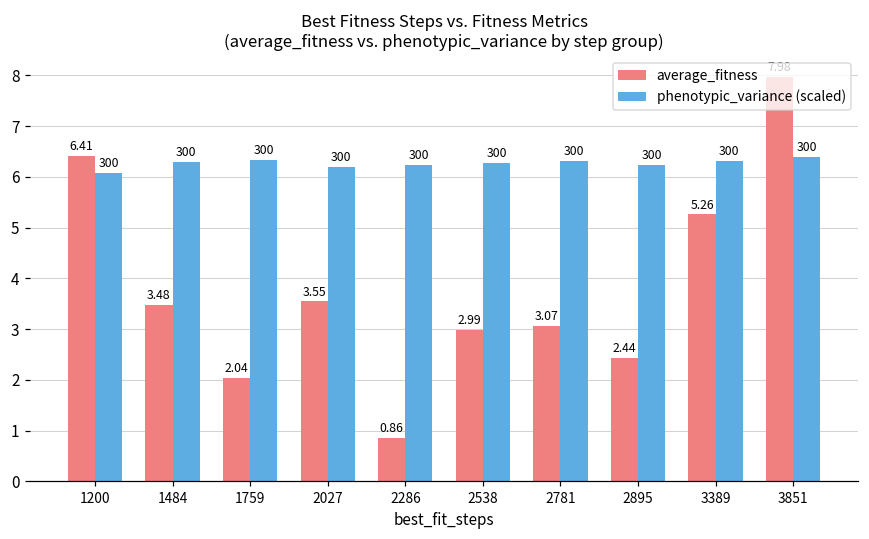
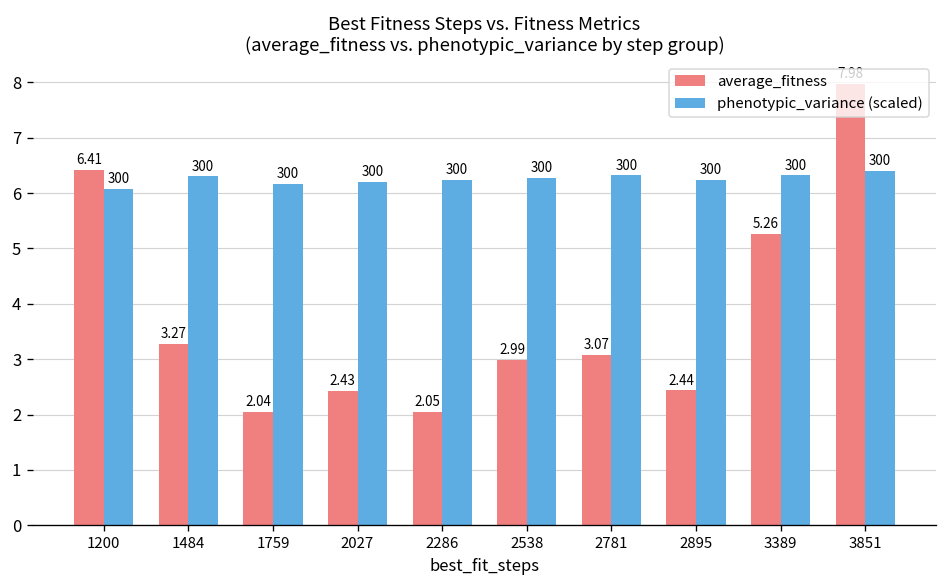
average_fitness, 1484: 3.48 -> 3.27
phenotypic_variance (scaled), 1759: 6.3 -> 6.2
average_fitness, 2027: 3.55 -> 2.43
average_fitness, 2286: 0.86 -> 2.05
